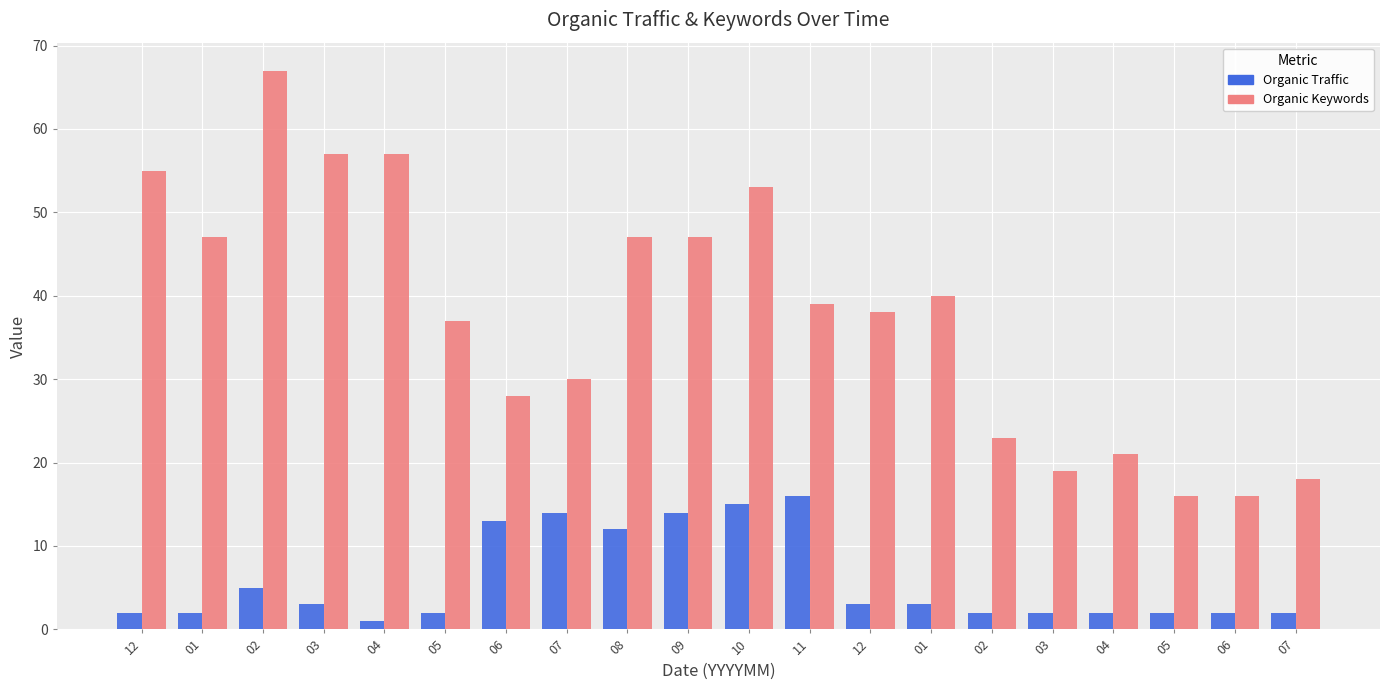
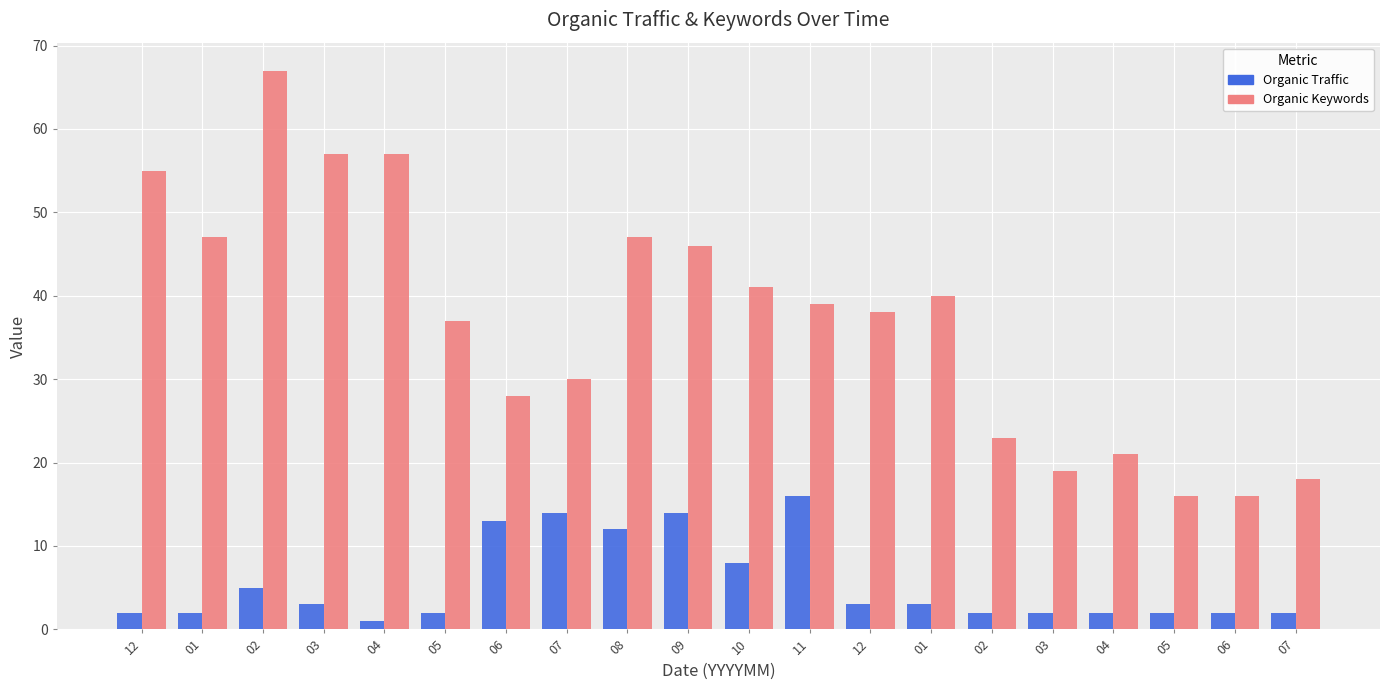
Organic Keywords, 09: 47 -> 46
Organic Traffic, 10: 15 -> 8
Organic Keywords, 10: 53 -> 41
